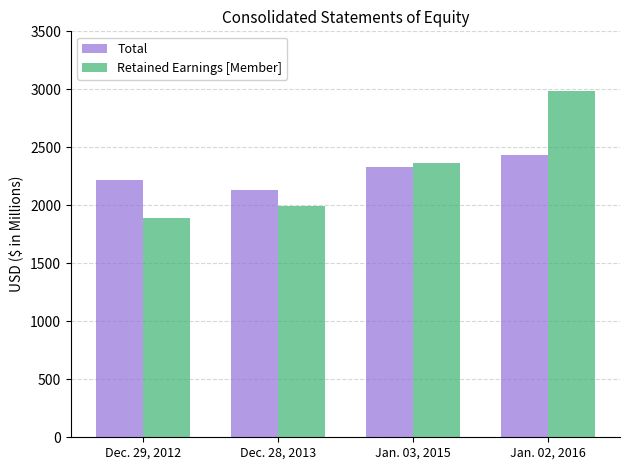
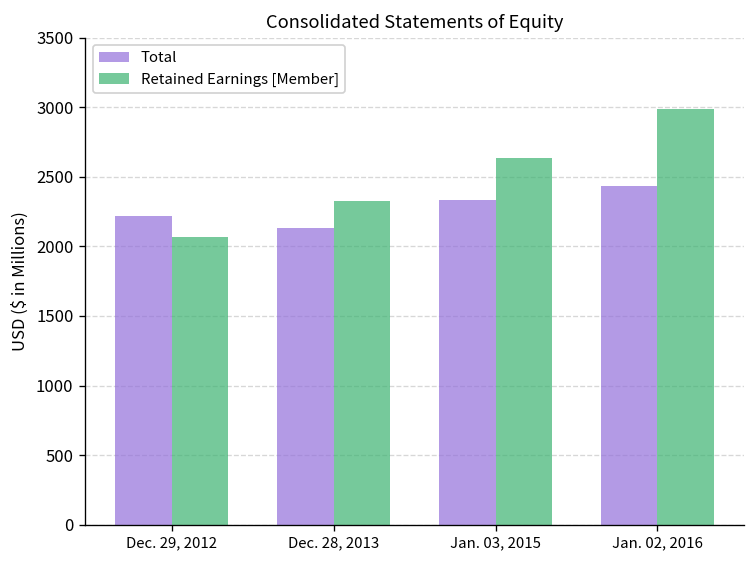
Retained Earnings [Member], Dec. 29, 2012: 1890 -> 2070
Retained Earnings [Member], Dec. 28, 2013: 2000 -> 2320
Retained Earnings [Member], Jan. 03, 2015: 2360 -> 2640
